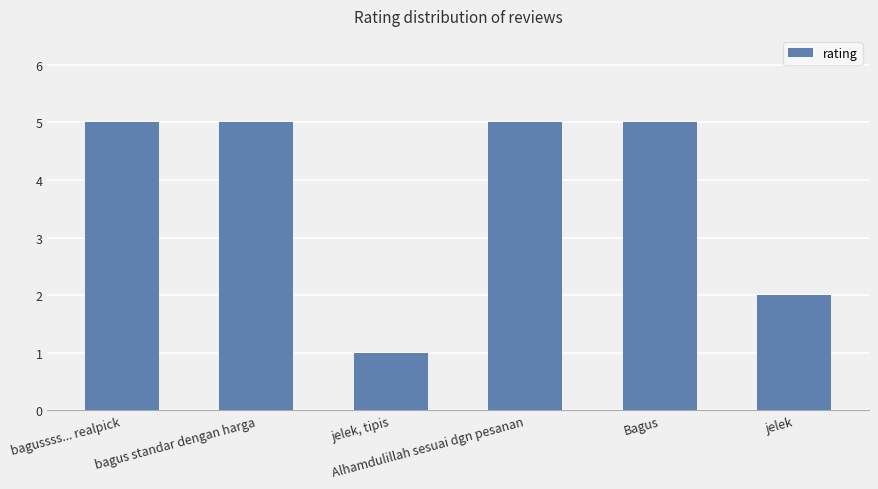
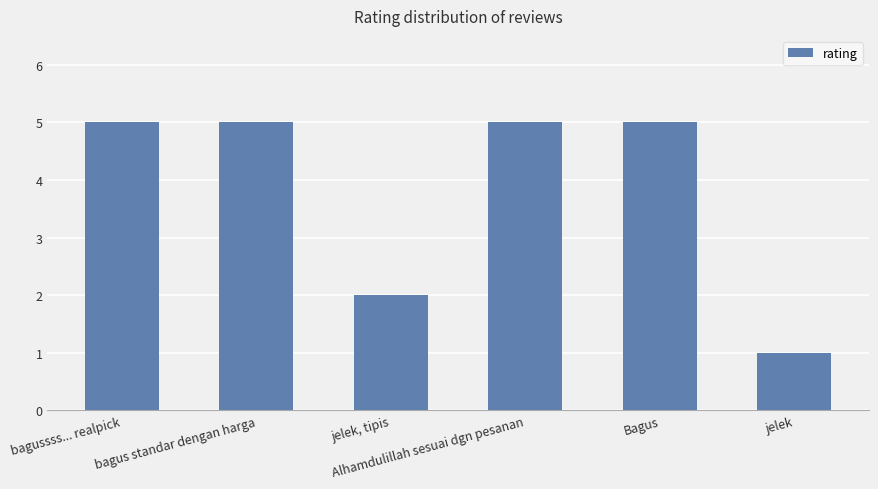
jelek, tipis: 1 -> 2
jelek: 2 -> 1
